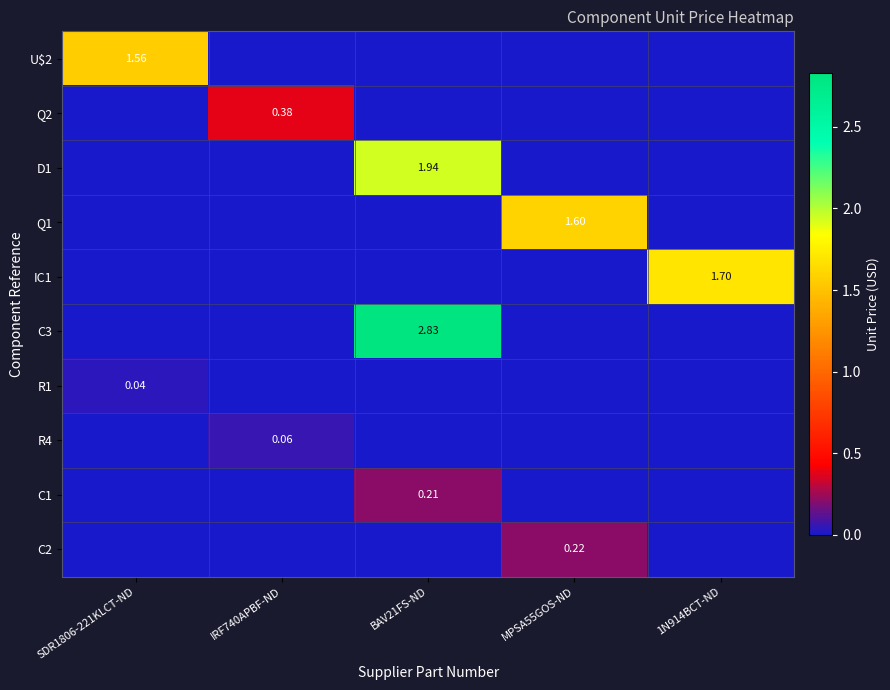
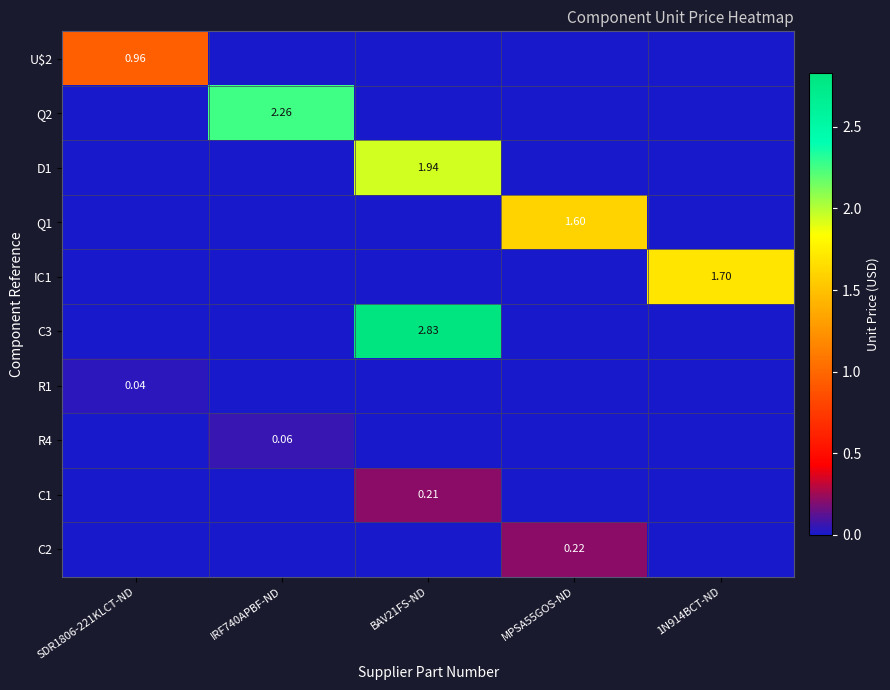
U$2, SDR1806-221KLCT-ND: 1.56 -> 0.96
Q2, IRF740APBF-ND: 0.38 -> 2.26
